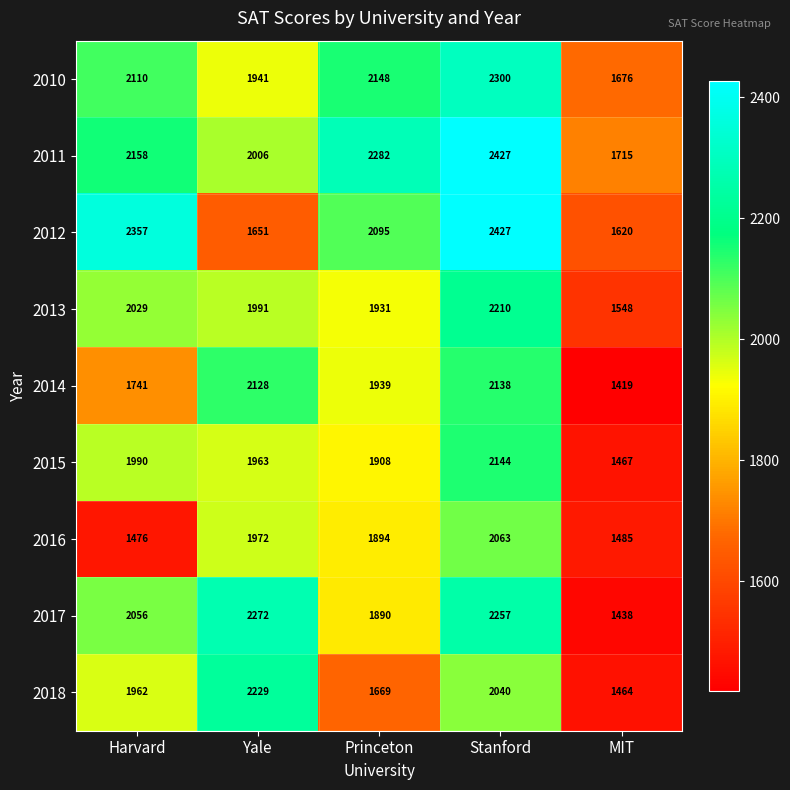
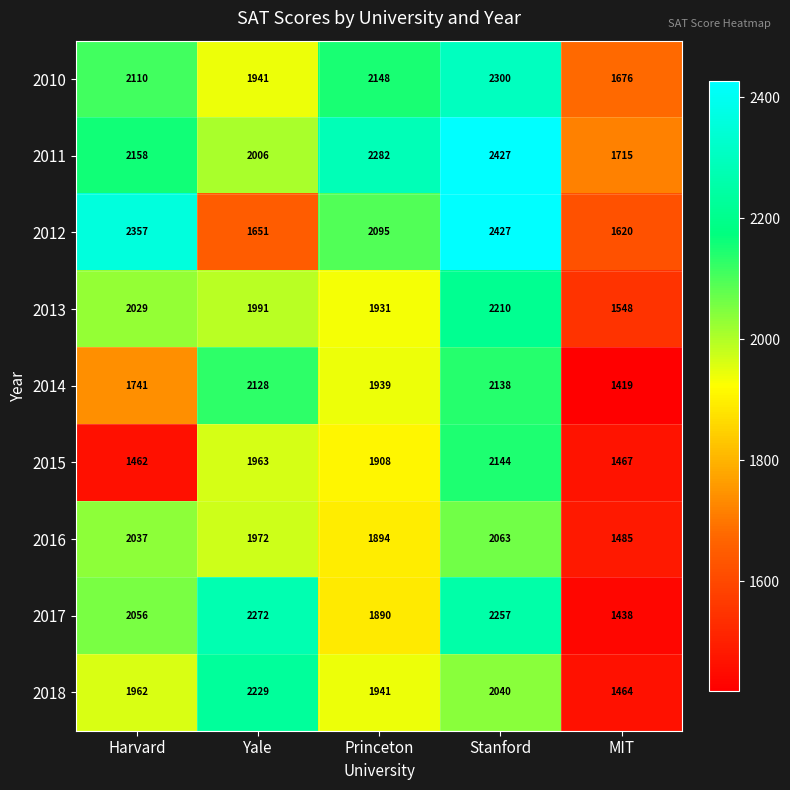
2015, Harvard: 1990 -> 1462
2016, Harvard: 1476 -> 2037
2018, Princeton: 1669 -> 1941
